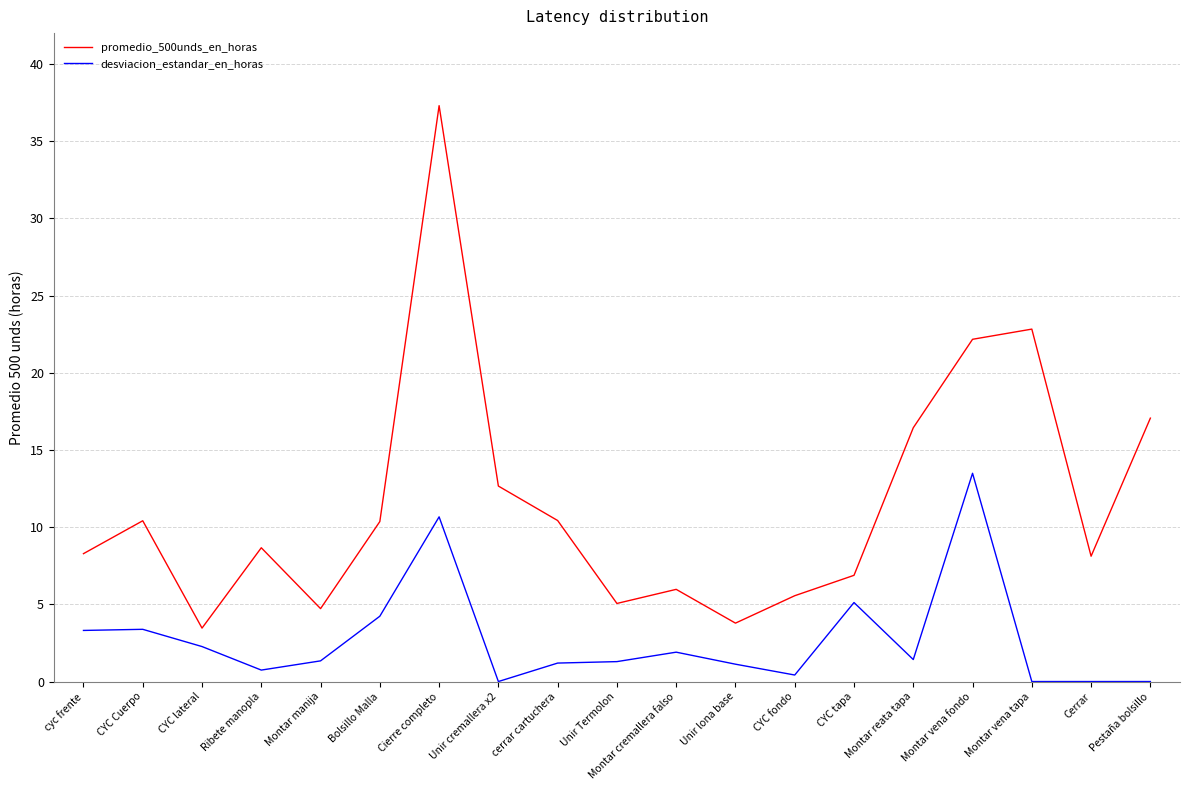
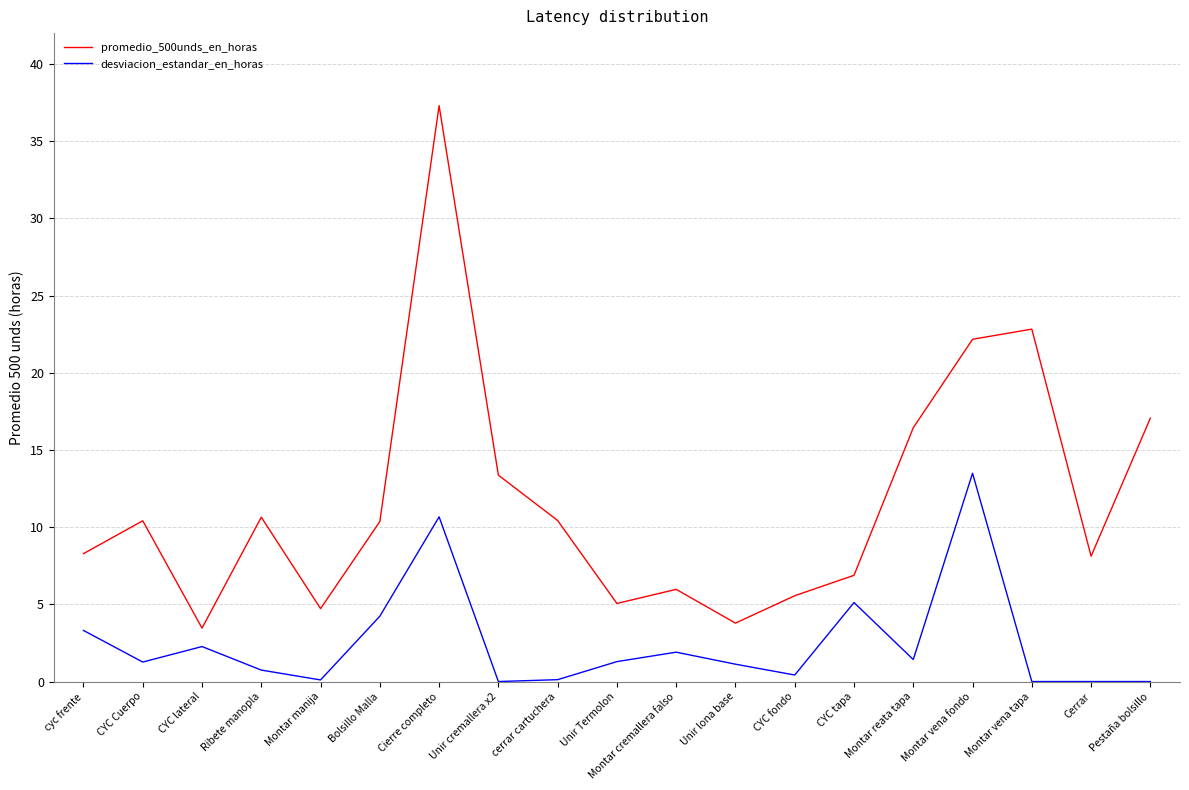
desviacion_estandar_en_horas, CYC Cuerpo: 3.4 -> 1.3
promedio_500unds_en_horas, Ribete manopla: 8.7 -> 10.6
desviacion_estandar_en_horas, Montar manija: 1.3 -> 0.1
promedio_500unds_en_horas, Unir cremallera x2: 12.7 -> 13.4
desviacion_estandar_en_horas, cerrar cartuchera: 1.2 -> 0.1
